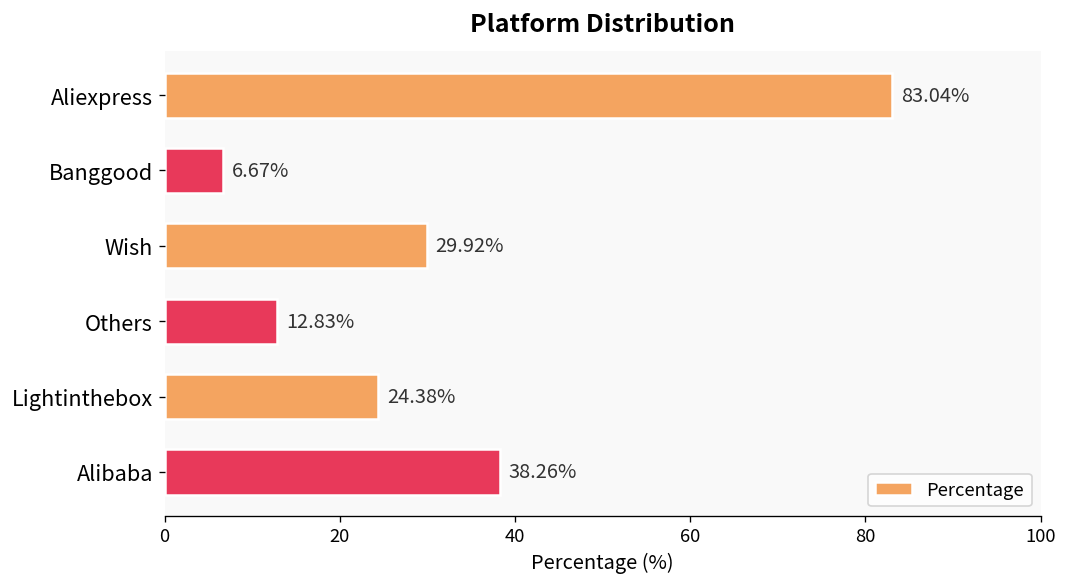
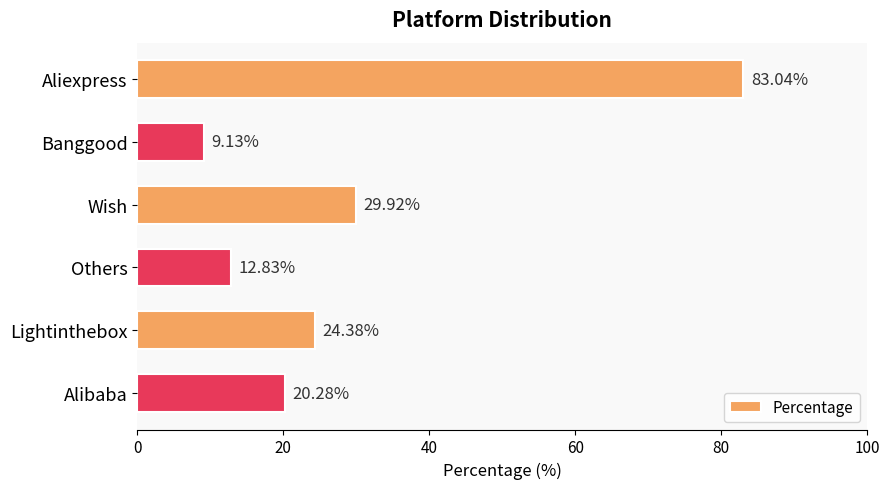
Banggood: 6.67% -> 9.13%
Alibaba: 38.26% -> 20.28%
